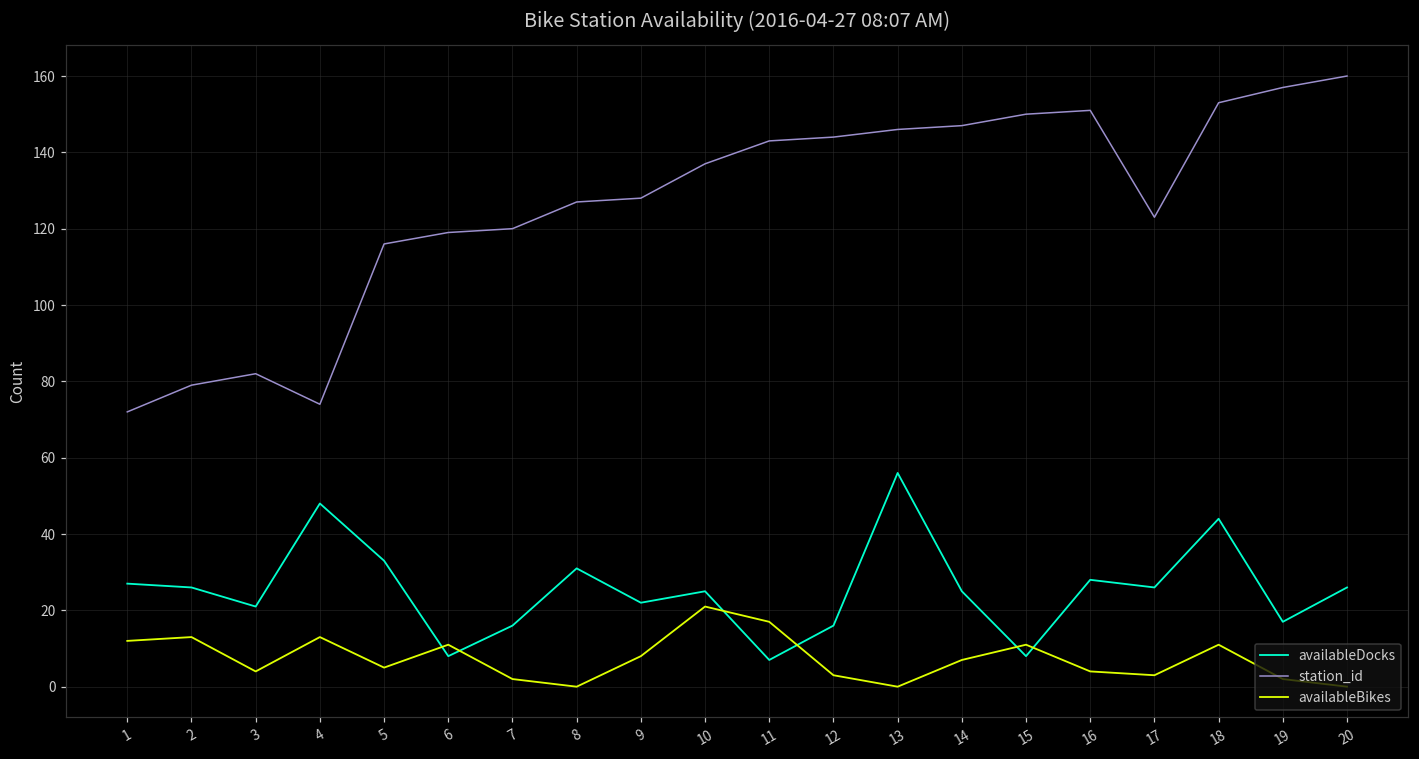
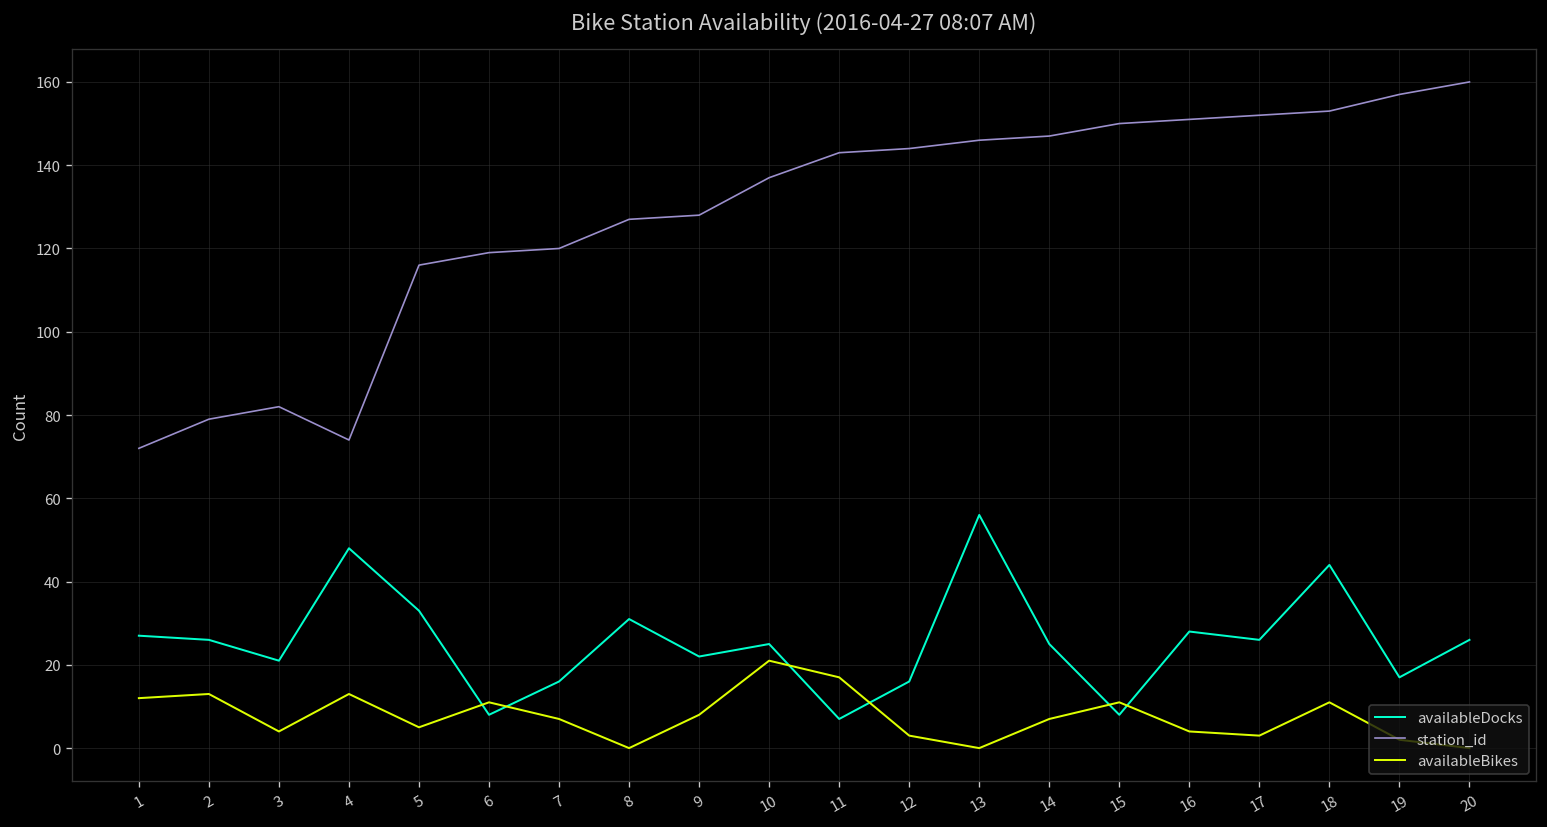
availableBikes, 7: 2 -> 7
station_id, 17: 123 -> 152
